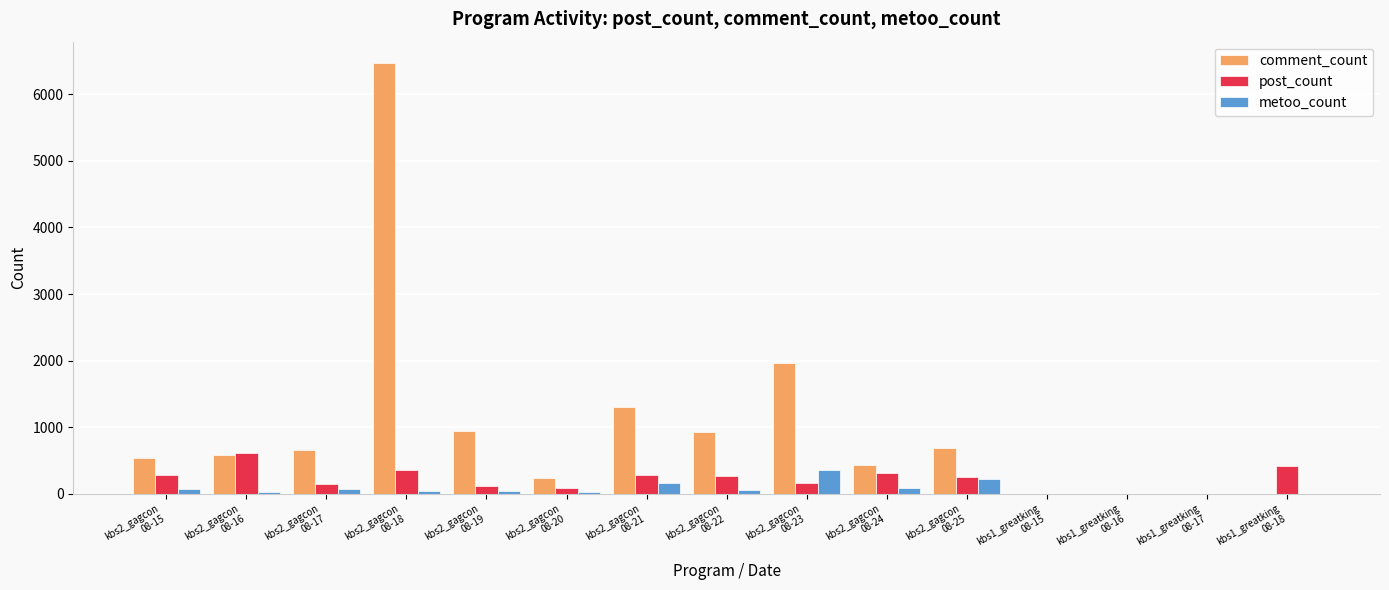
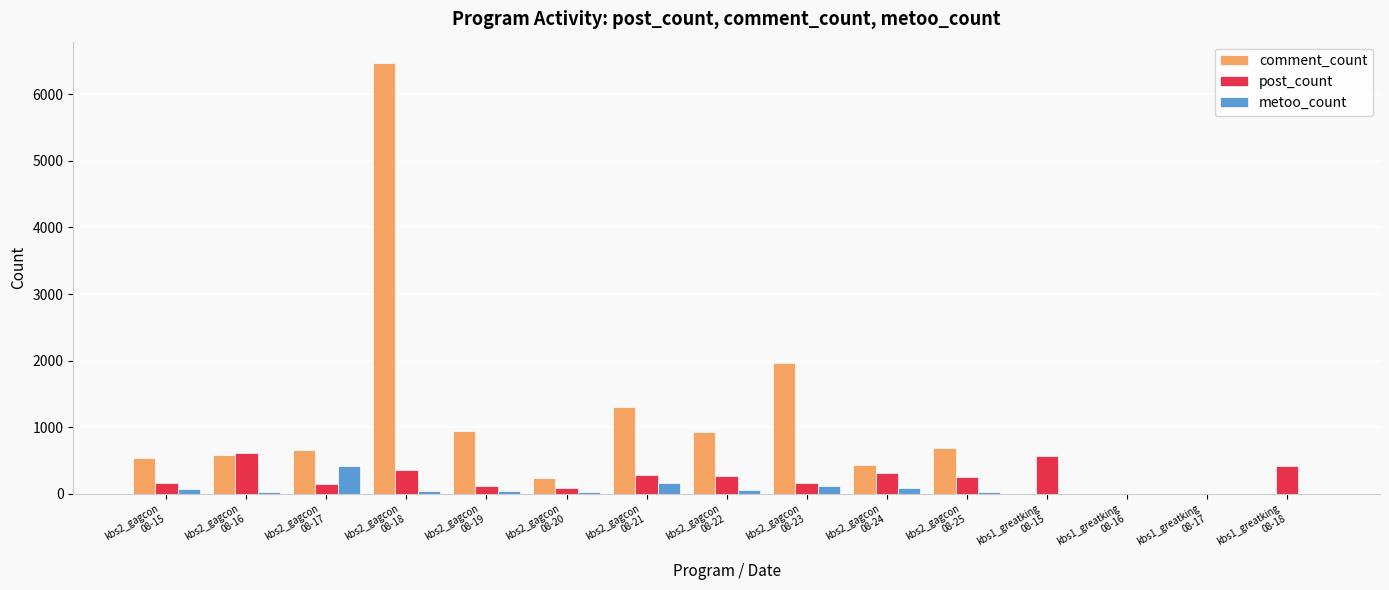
post_count, kbs2_gagcon 08-15: 300 -> 200
metoo_count, kbs2_gagcon 08-17: 100 -> 400
metoo_count, kbs2_gagcon 08-23: 400 -> 100
metoo_count, kbs2_gagcon 08-25: 200 -> 0
post_count, kbs1_greatking 08-15: 0 -> 600
